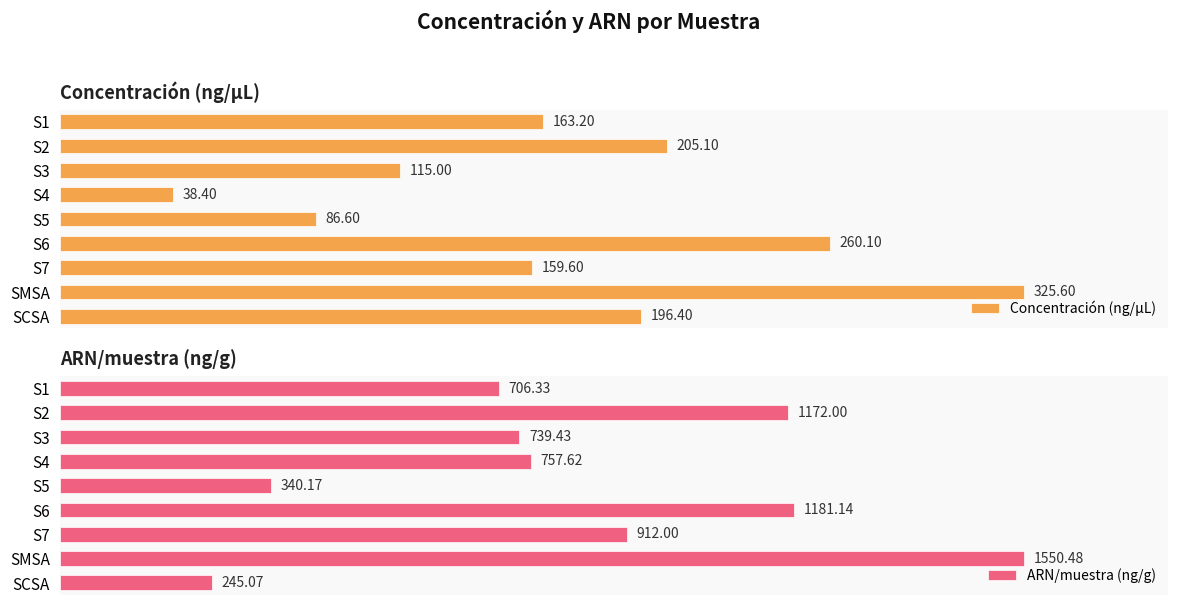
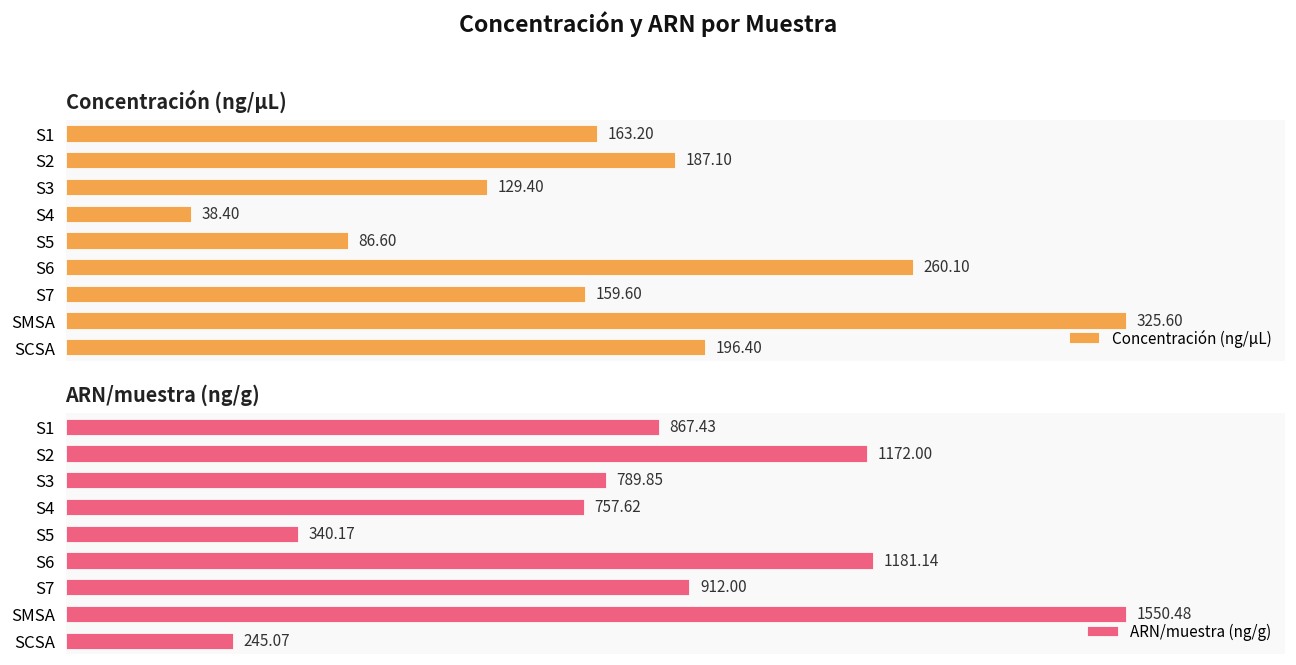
Concentración (ng/µL), Concentración (ng/µL), S2: 205.10 -> 187.10
Concentración (ng/µL), Concentración (ng/µL), S3: 115.00 -> 129.40
ARN/muestra (ng/g), ARN/muestra (ng/g), S1: 706.33 -> 867.43
ARN/muestra (ng/g), ARN/muestra (ng/g), S3: 739.43 -> 789.85
